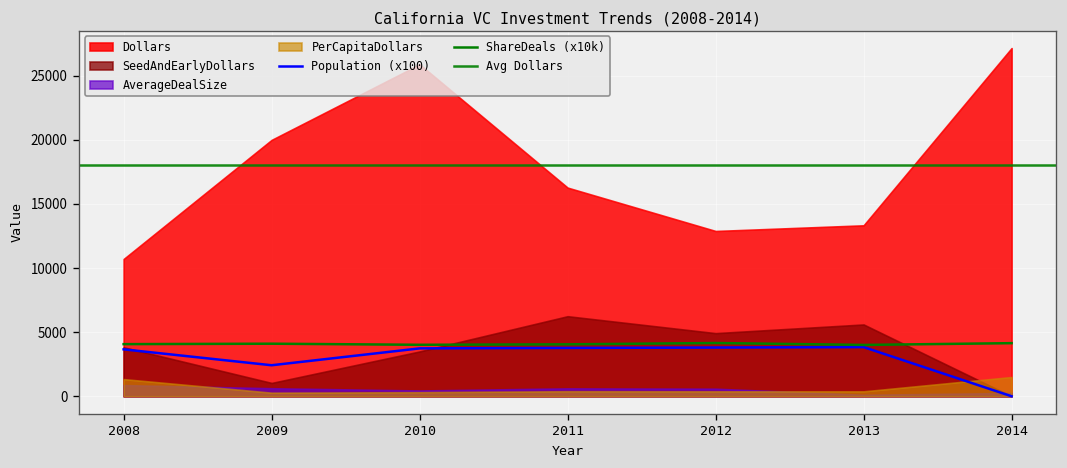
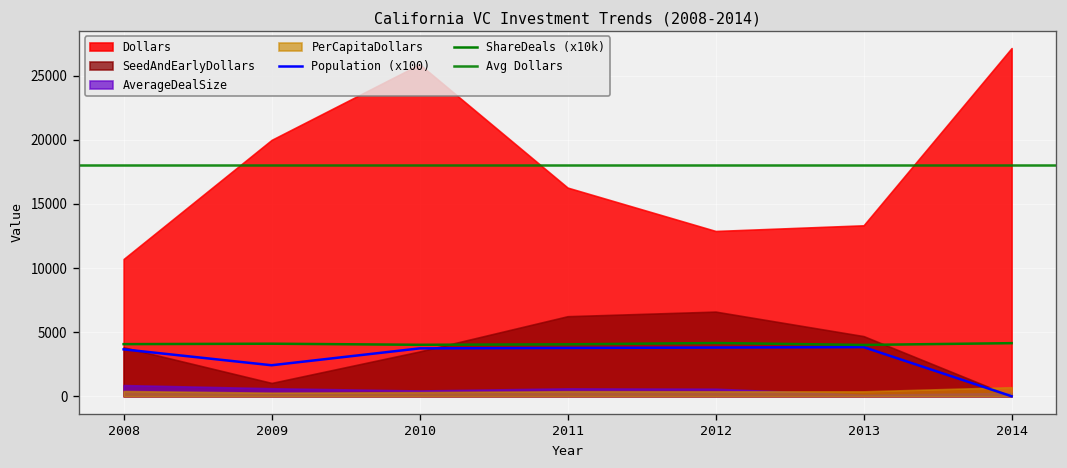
PerCapitaDollars, 2008: 1300 -> 400
SeedAndEarlyDollars, 2012: 4900 -> 6600
SeedAndEarlyDollars, 2013: 5600 -> 4700
PerCapitaDollars, 2014: 1500 -> 700
